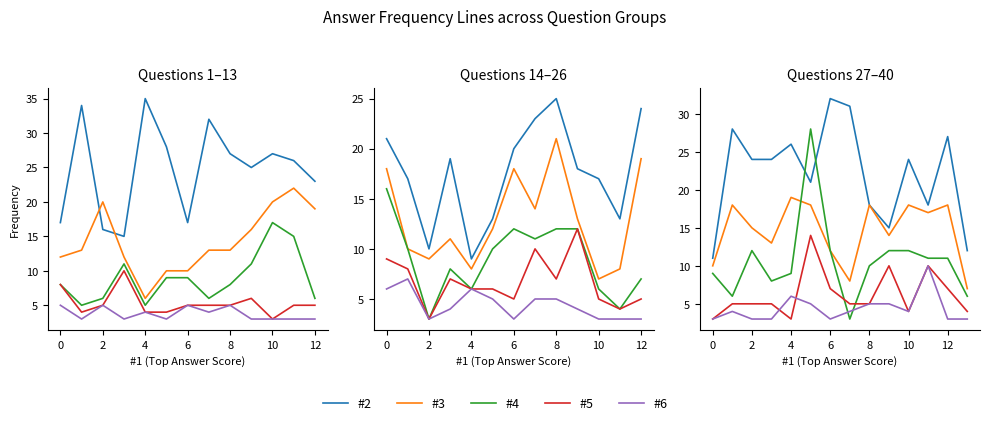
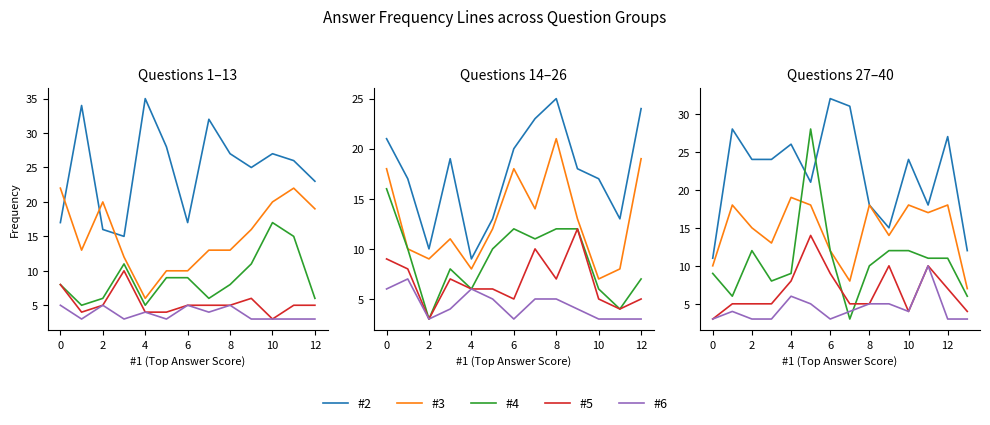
Questions 1–13, #3, 0: 12 -> 22
Questions 27–40, #5, 4: 3 -> 8
Questions 27–40, #5, 6: 7 -> 9
